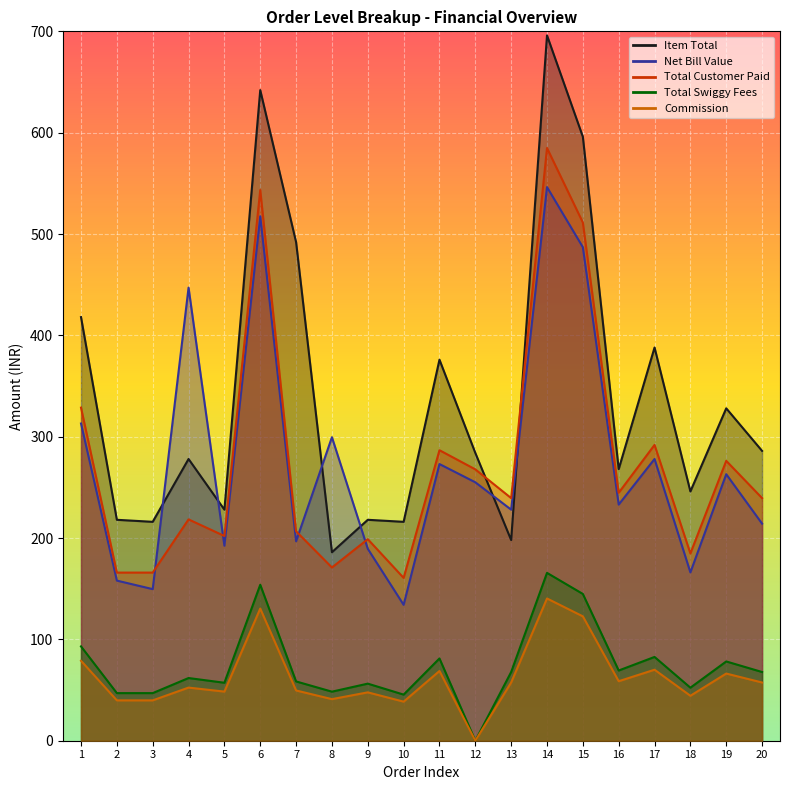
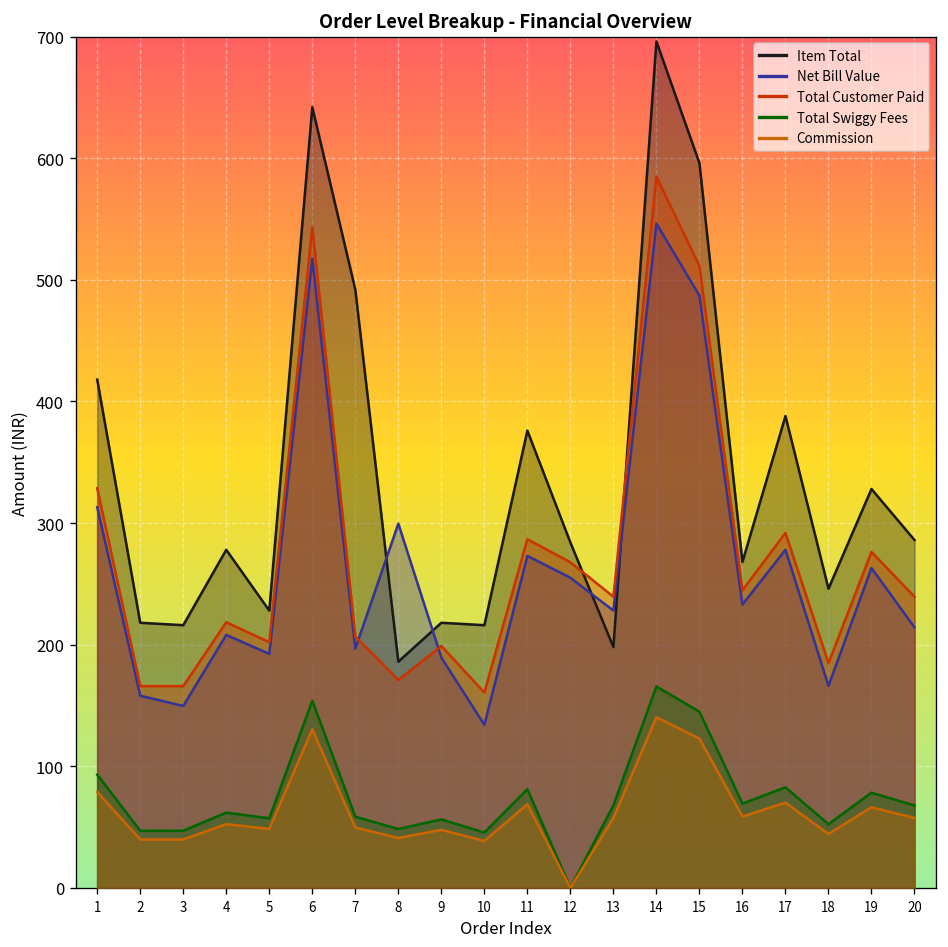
Net Bill Value, 4: 447 -> 208
